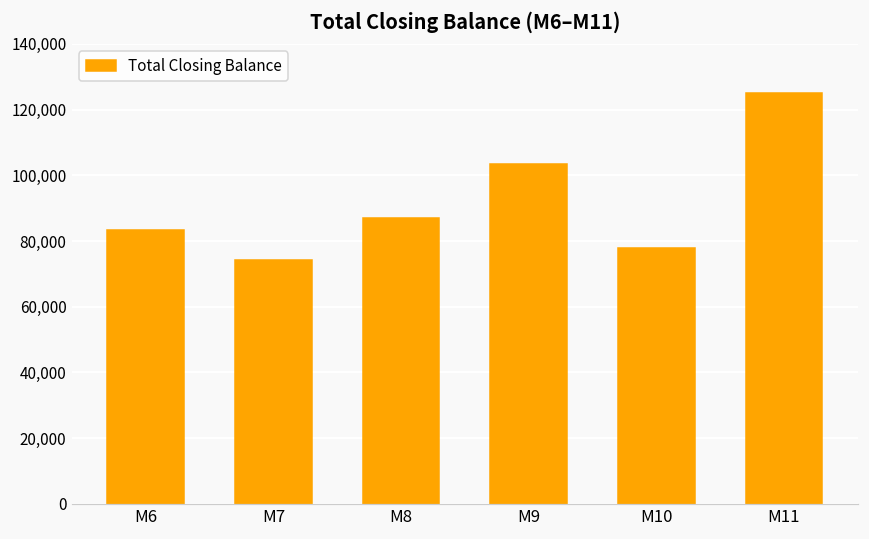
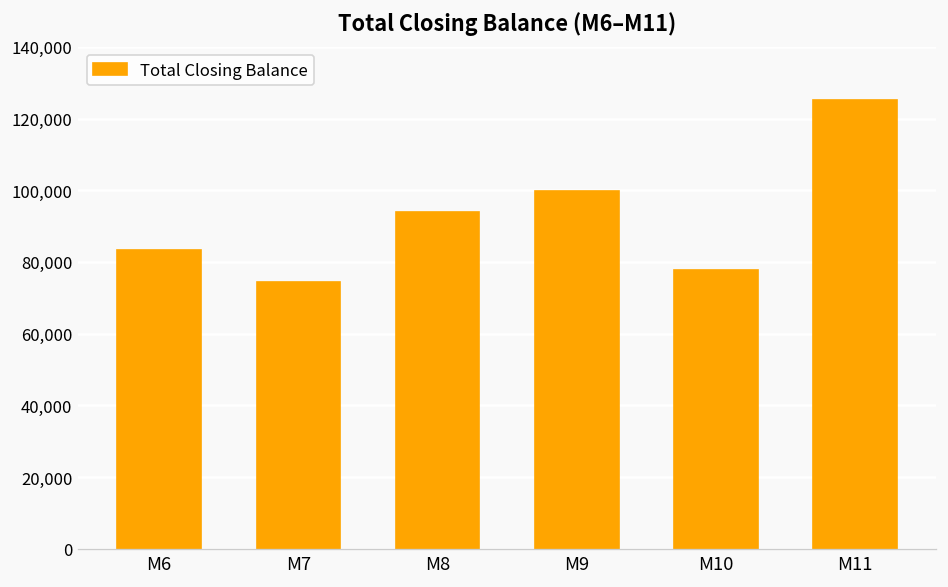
M8: 87,000 -> 94,000
M9: 103,000 -> 100,000
